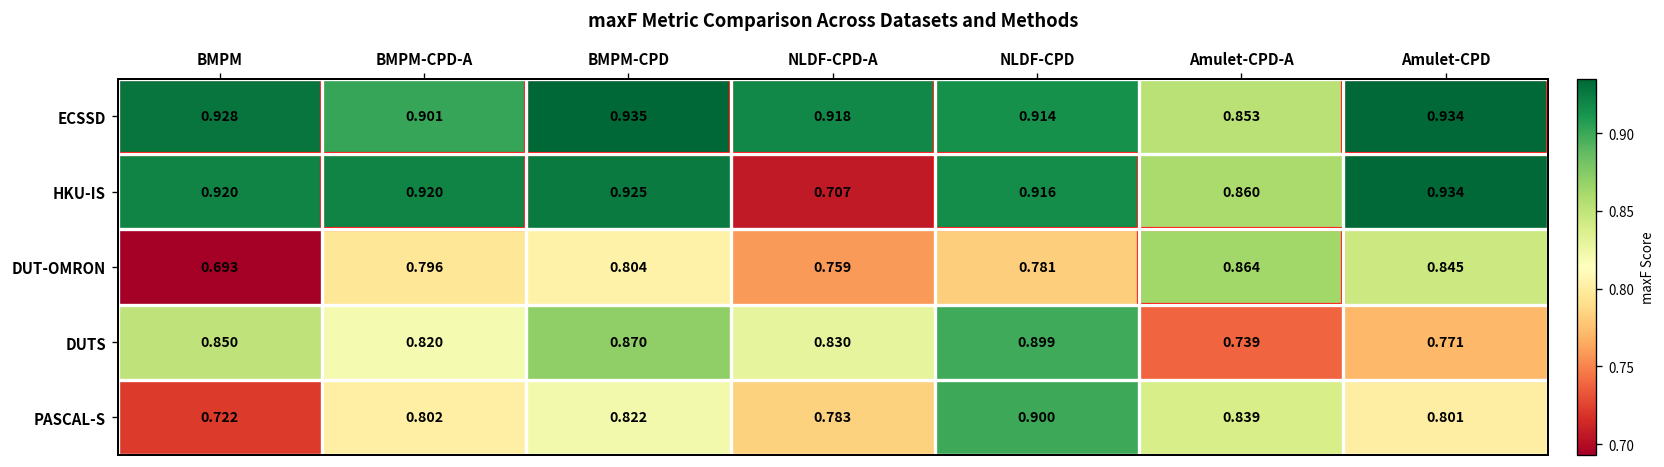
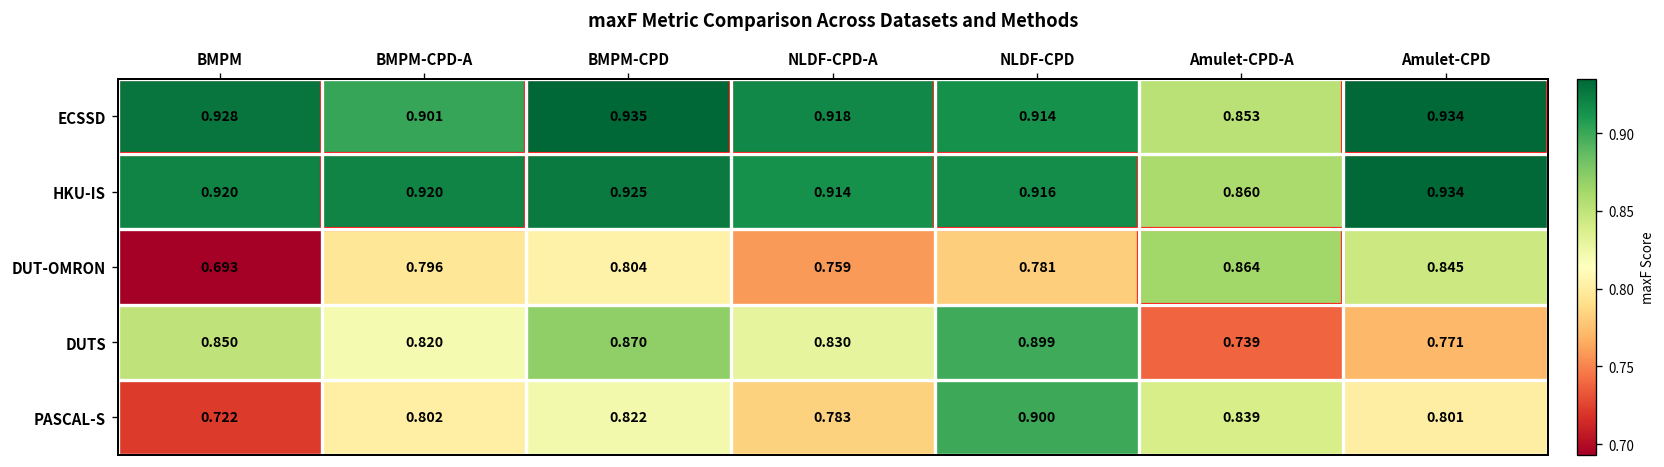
HKU-IS, NLDF-CPD-A: 0.707 -> 0.914
